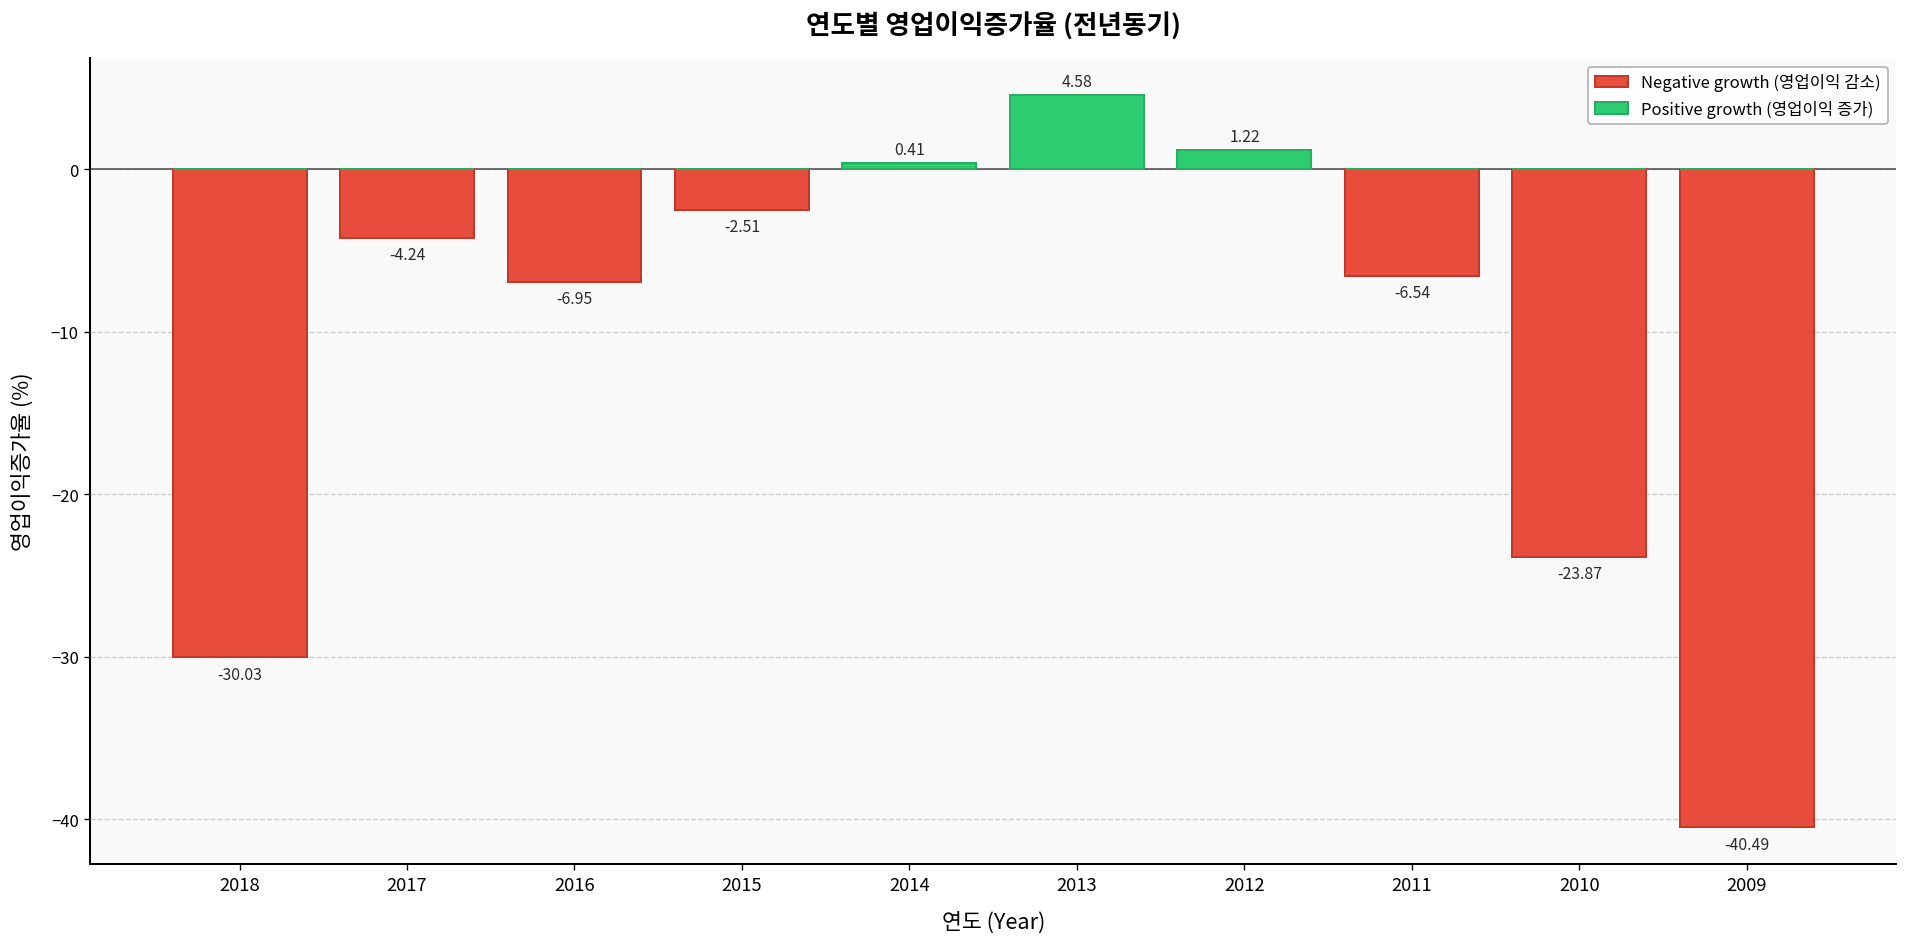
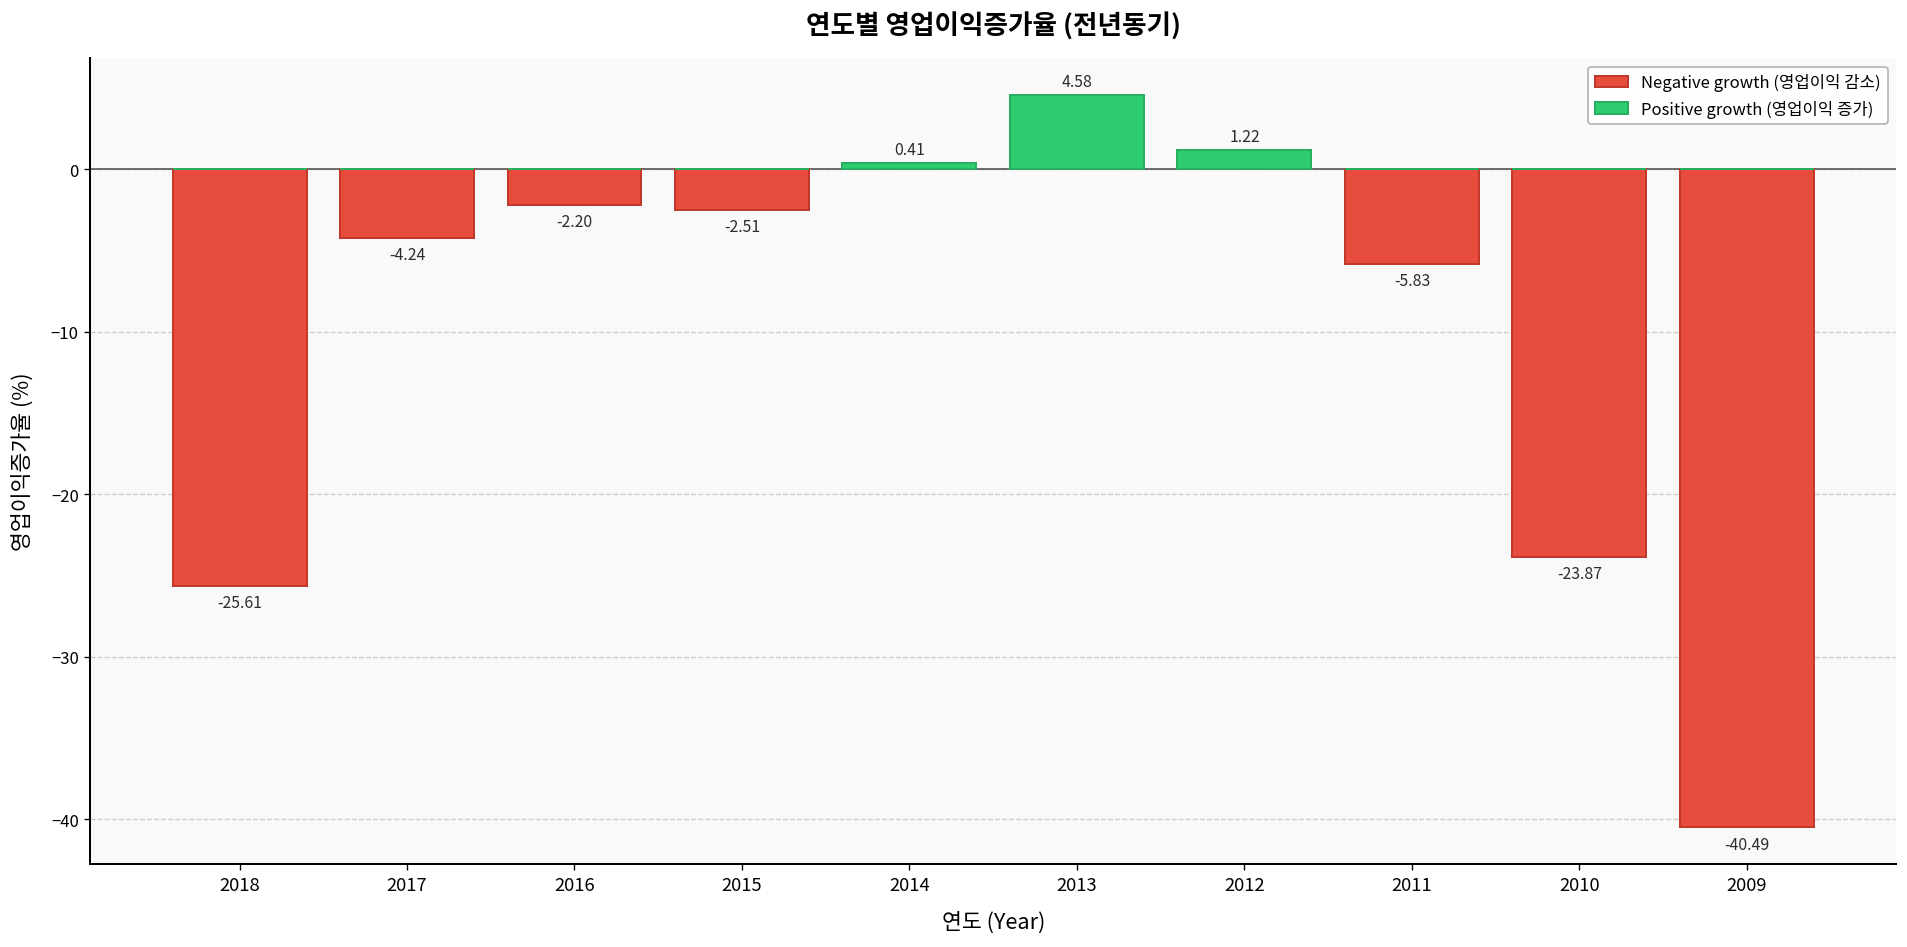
Negative growth (영업이익 감소), 2018: -30.03 -> -25.61
Negative growth (영업이익 감소), 2016: -6.95 -> -2.20
Negative growth (영업이익 감소), 2011: -6.54 -> -5.83
